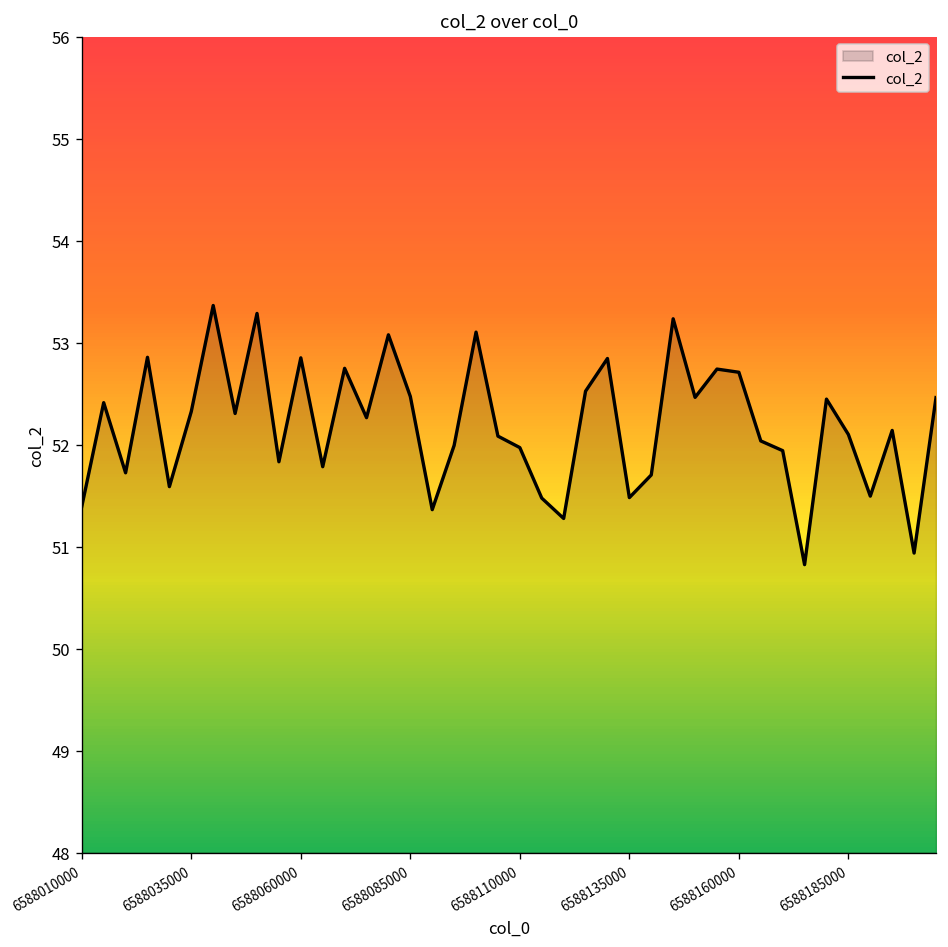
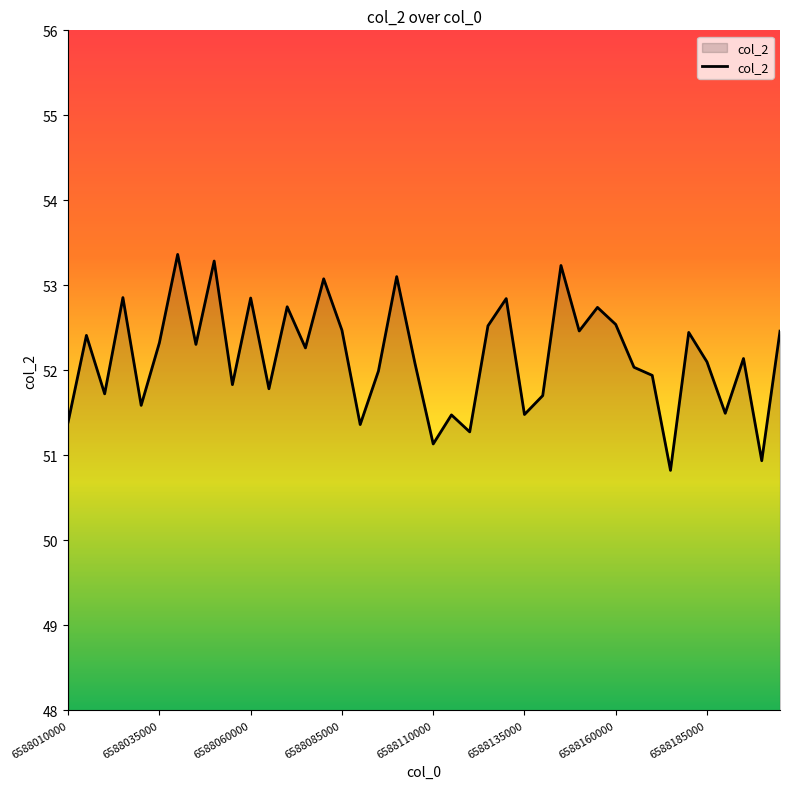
6588110000: 52.0 -> 51.1
6588160000: 52.7 -> 52.5
